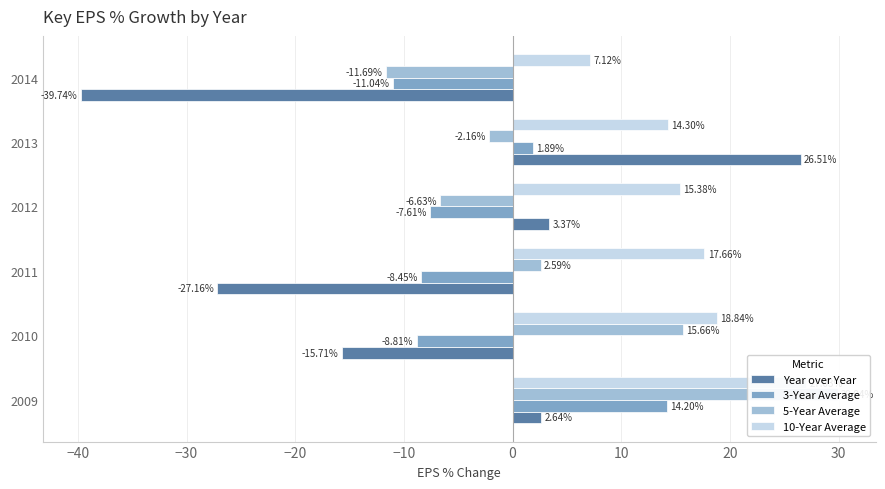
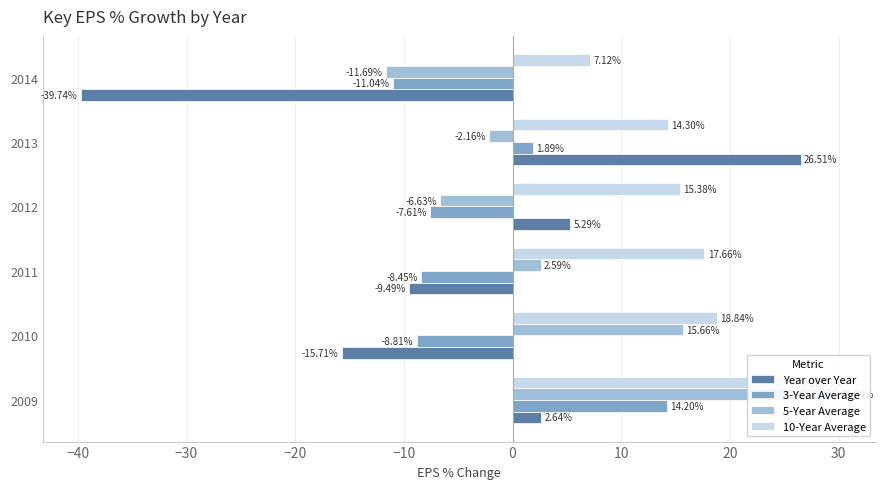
Year over Year, 2012: 3.37% -> 5.29%
Year over Year, 2011: -27.16% -> -9.49%
